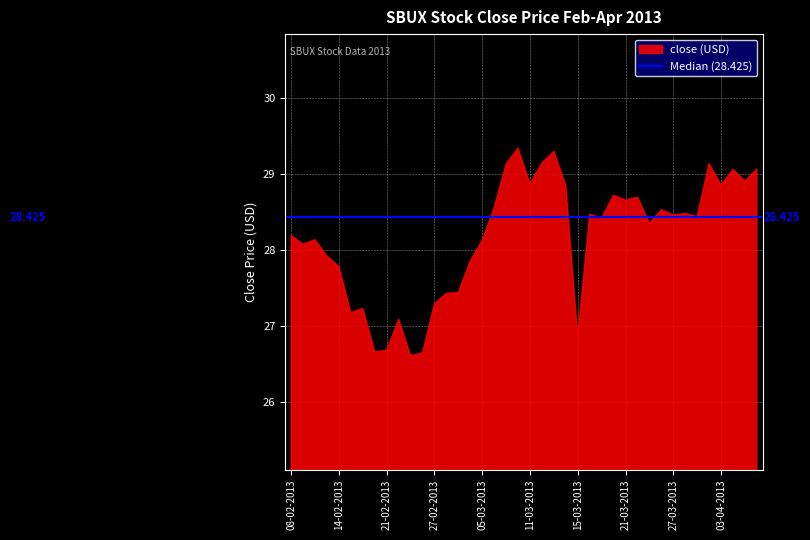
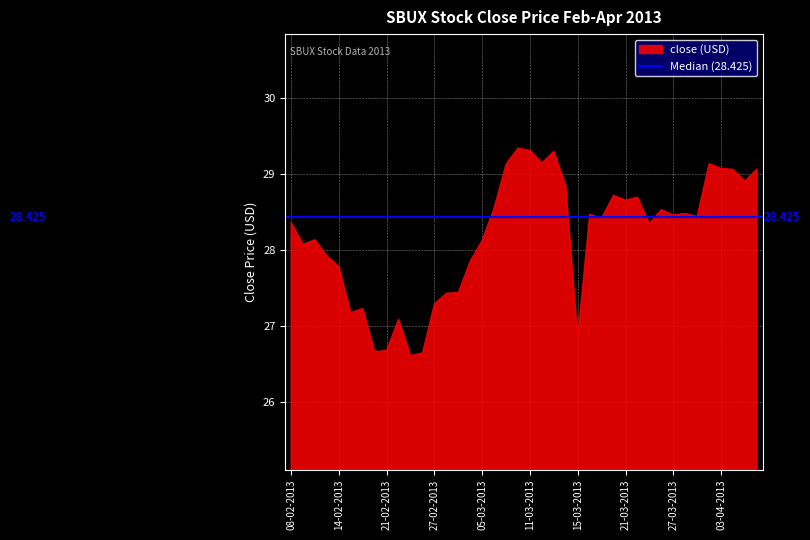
08-02-2013: 28.2 -> 28.4
11-03-2013: 28.9 -> 29.3
03-04-2013: 28.9 -> 29.1
